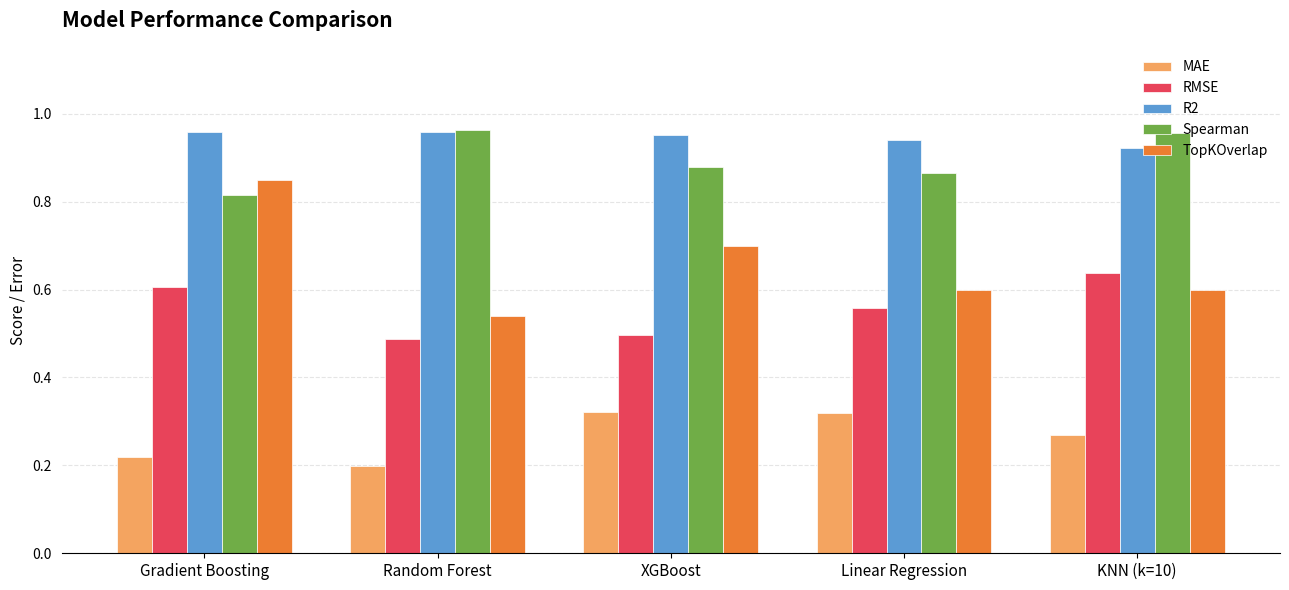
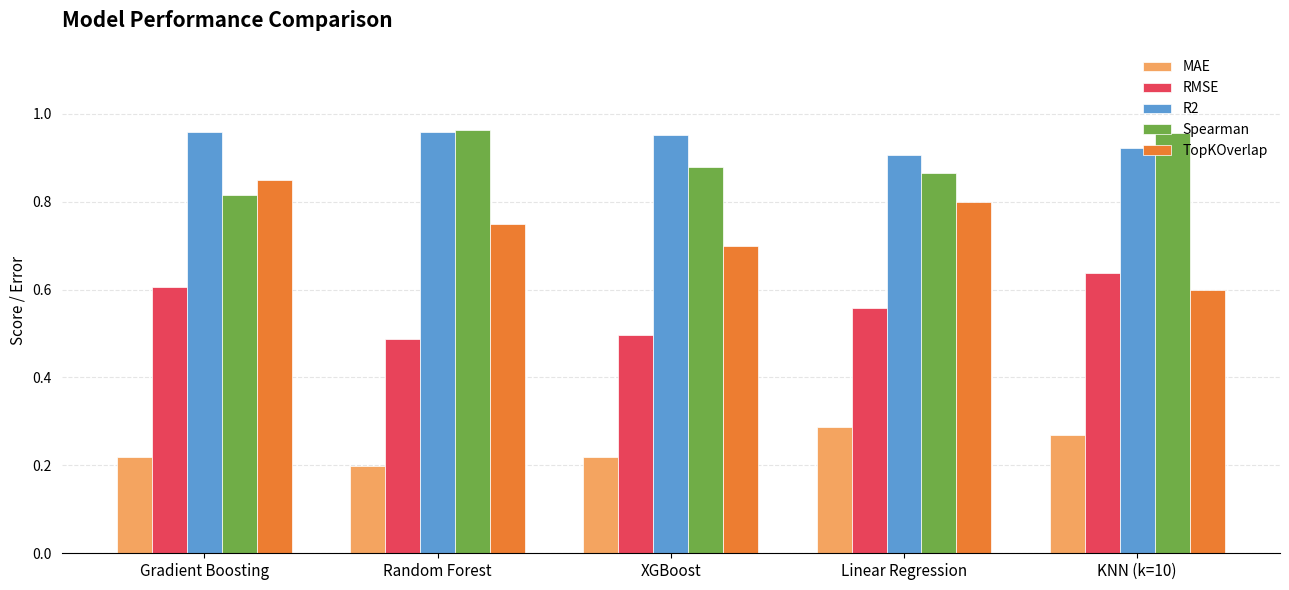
TopKOverlap, Random Forest: 0.54 -> 0.75
MAE, XGBoost: 0.32 -> 0.22
MAE, Linear Regression: 0.32 -> 0.29
R2, Linear Regression: 0.94 -> 0.91
TopKOverlap, Linear Regression: 0.6 -> 0.8
